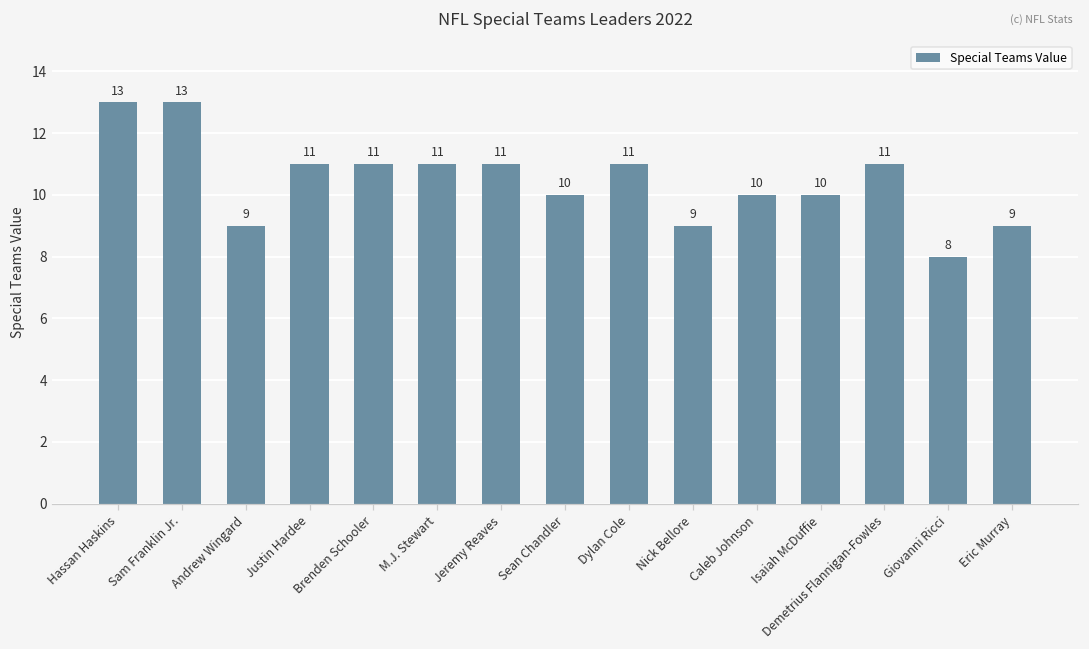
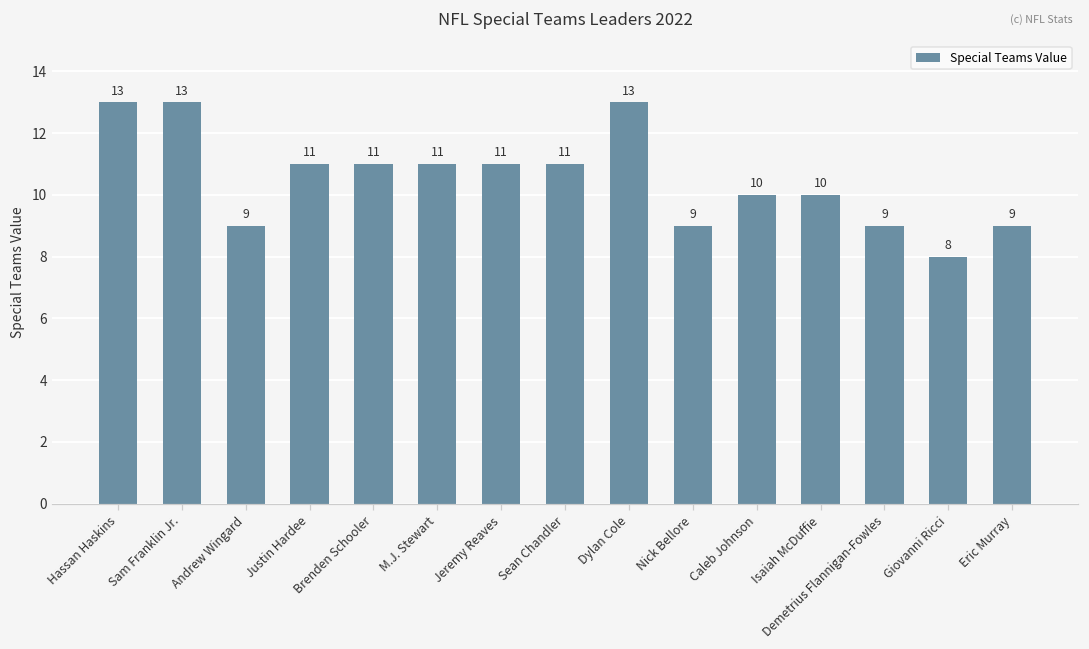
Sean Chandler: 10 -> 11
Dylan Cole: 11 -> 13
Demetrius Flannigan-Fowles: 11 -> 9
